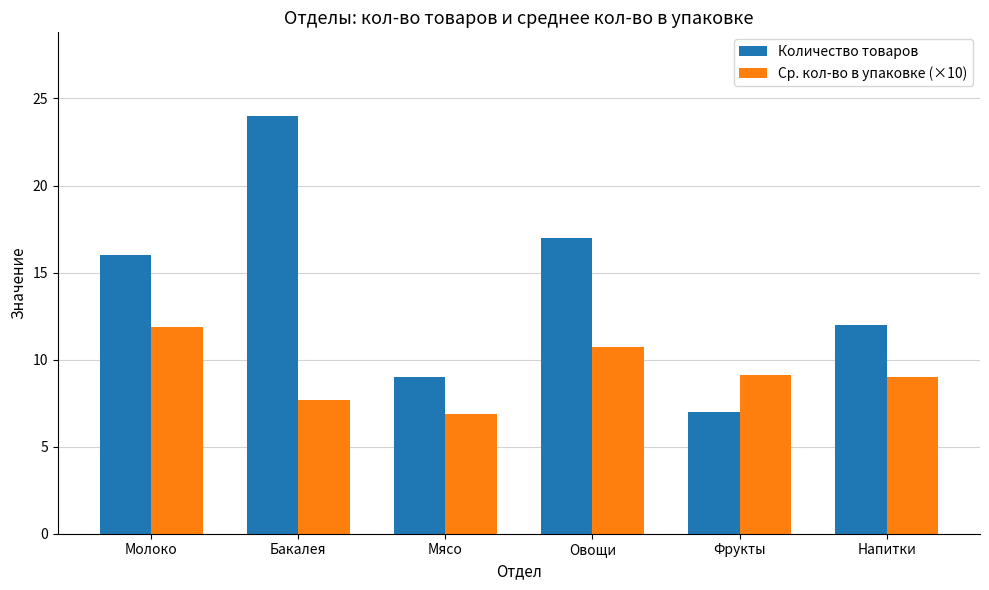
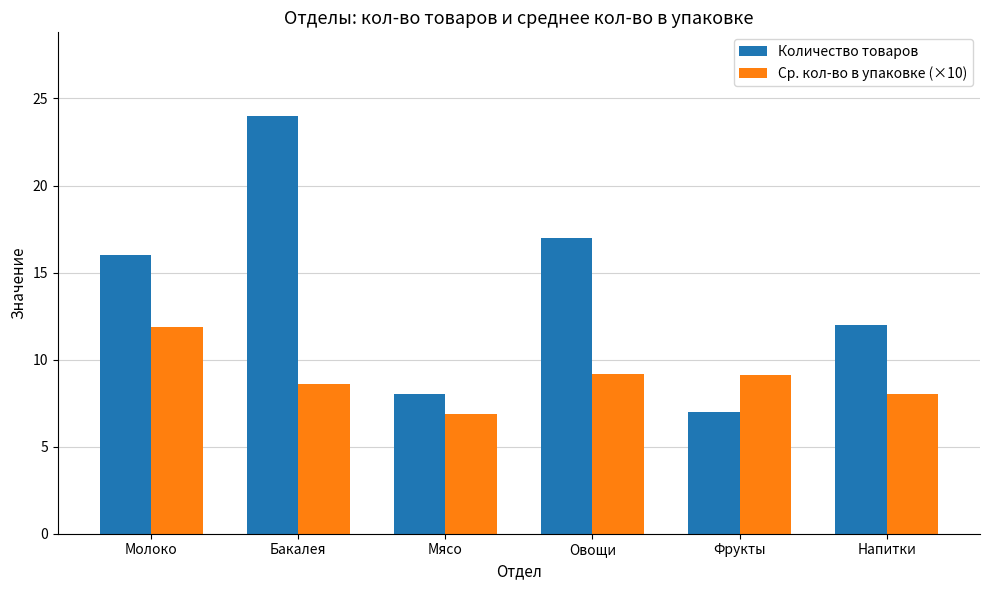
Ср. кол-во в упаковке (×10), Бакалея: 7.7 -> 8.6
Количество товаров, Мясо: 9.0 -> 8.0
Ср. кол-во в упаковке (×10), Овощи: 10.7 -> 9.2
Ср. кол-во в упаковке (×10), Напитки: 9 -> 8
